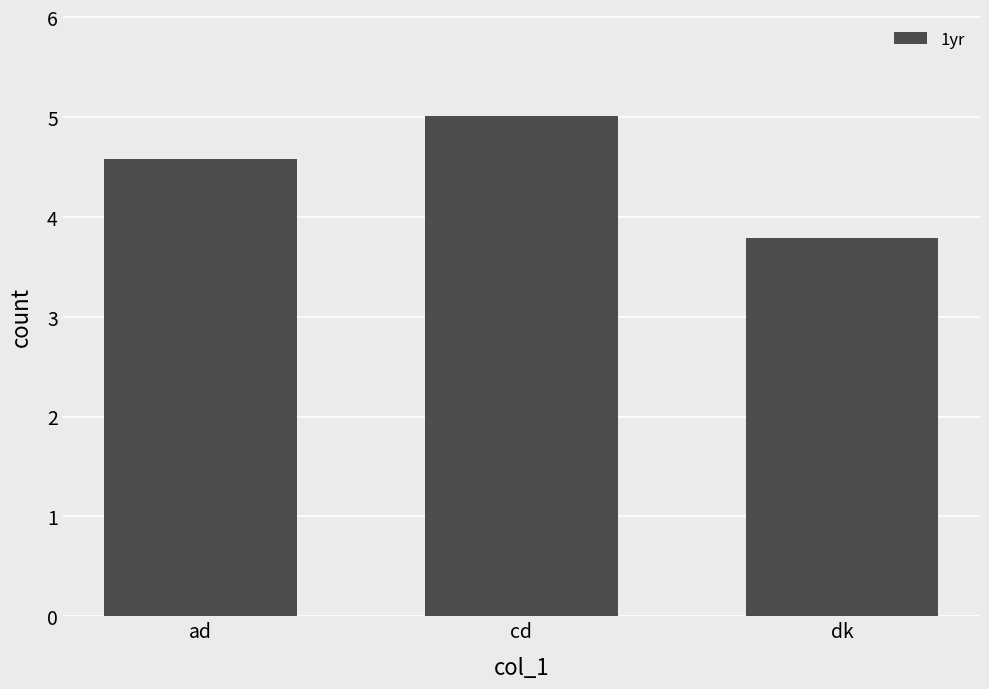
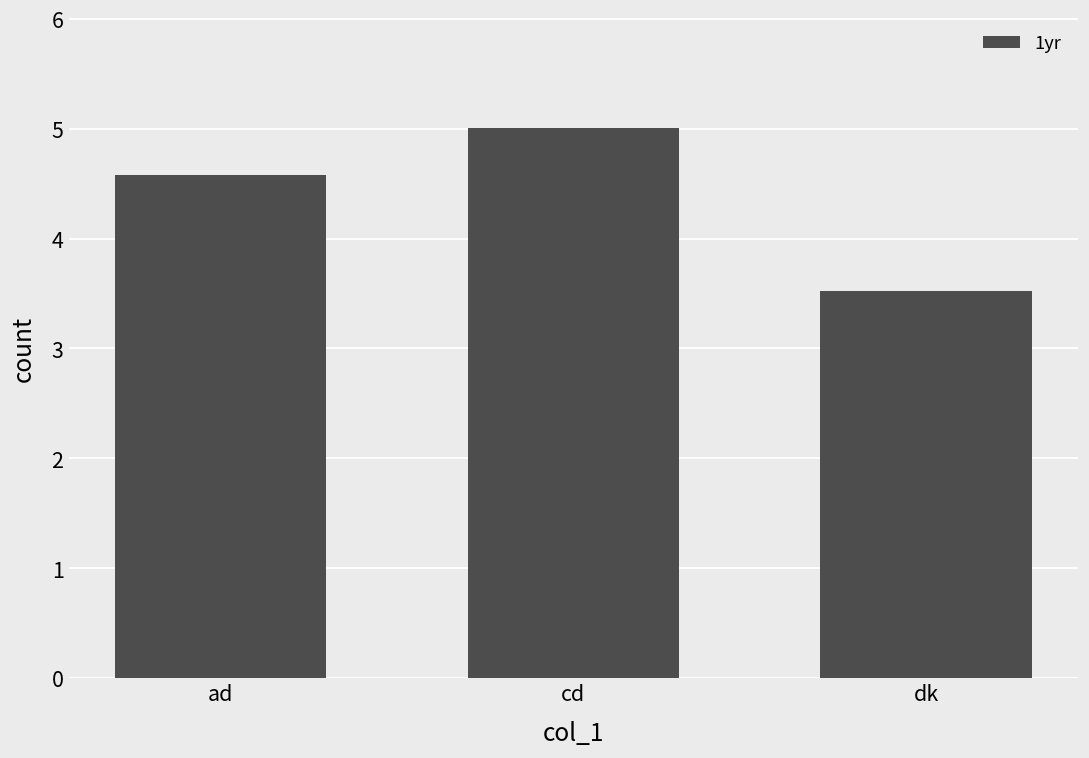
dk: 3.8 -> 3.5
